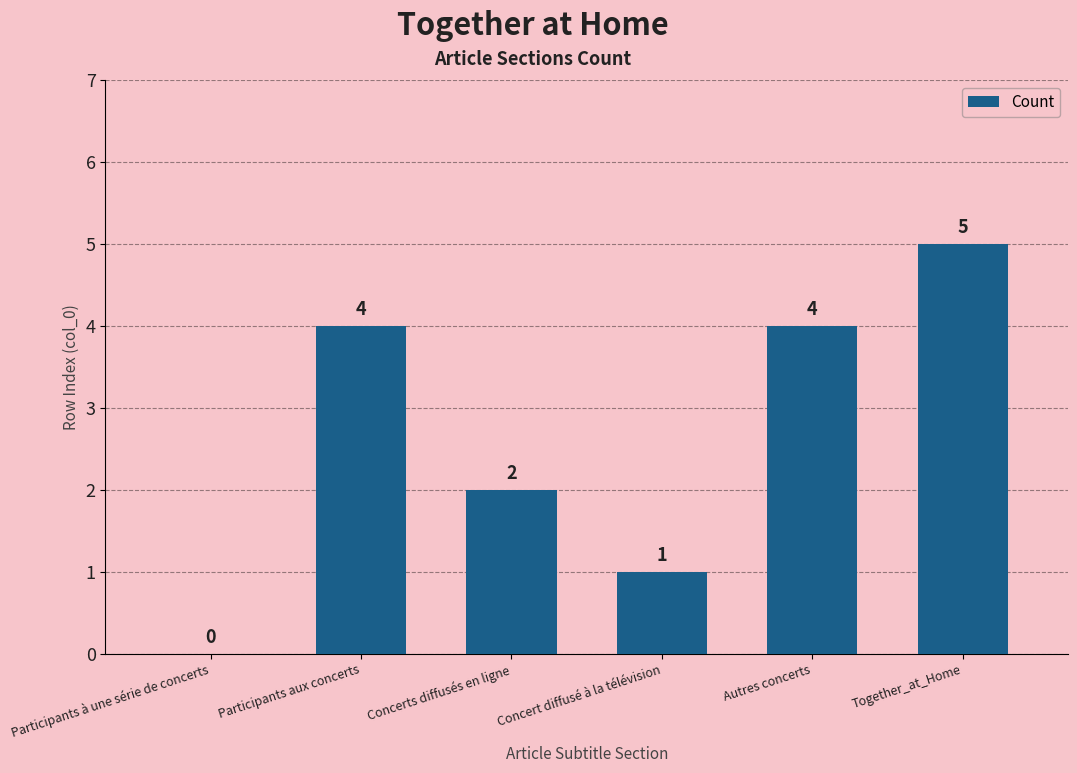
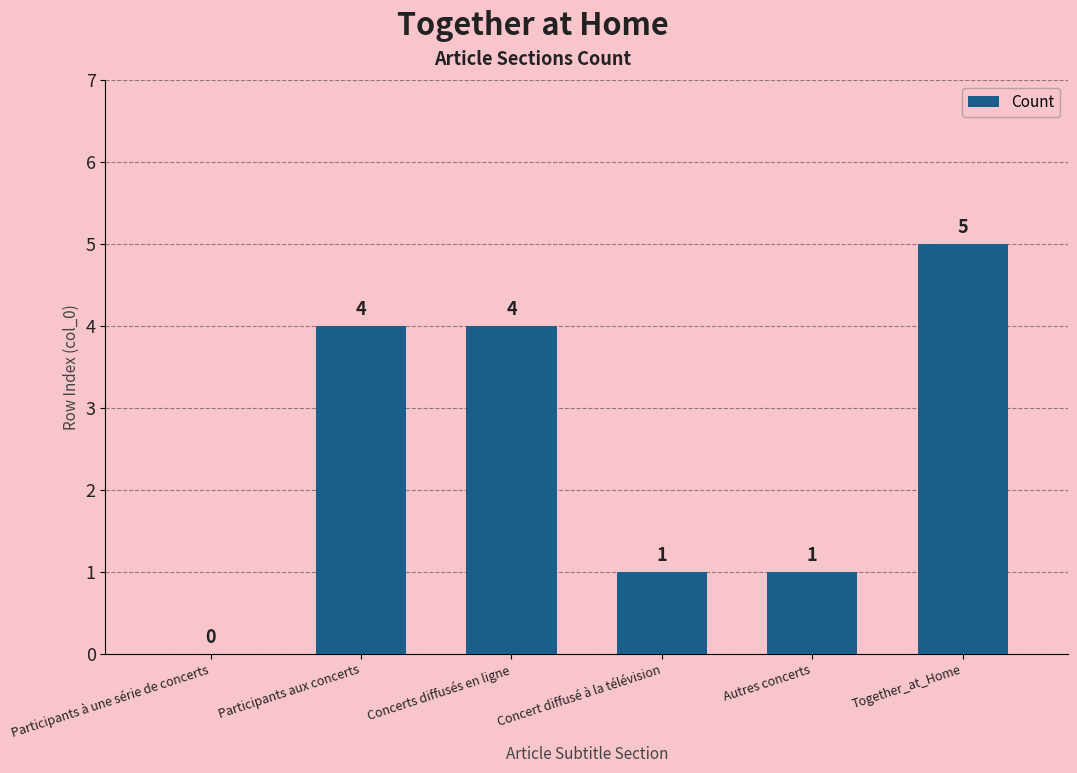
Concerts diffusés en ligne: 2 -> 4
Autres concerts: 4 -> 1
